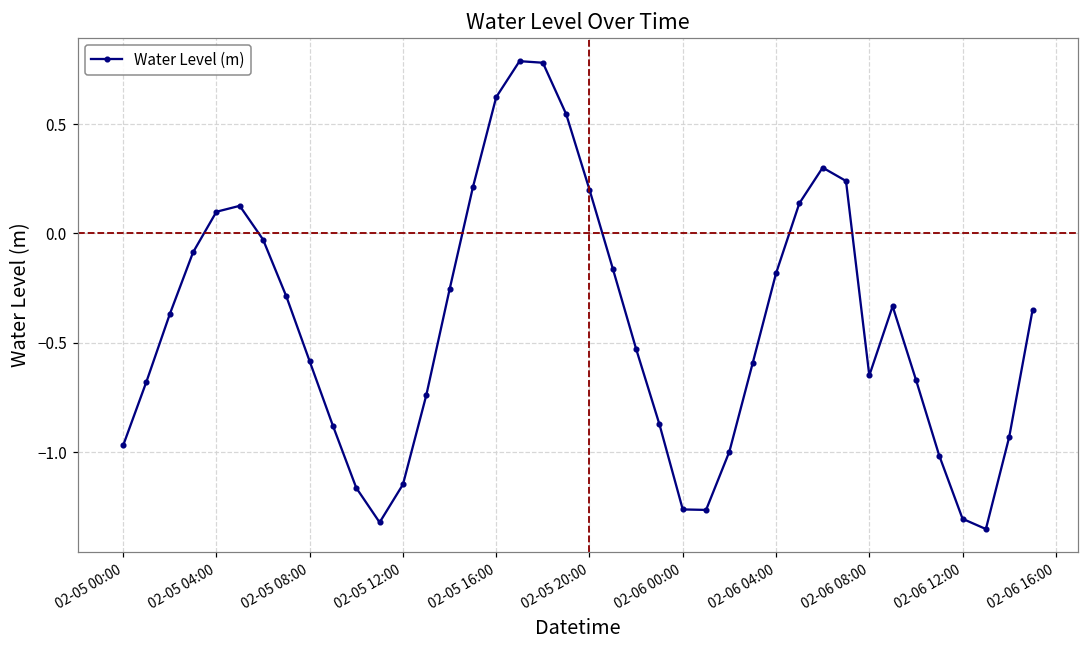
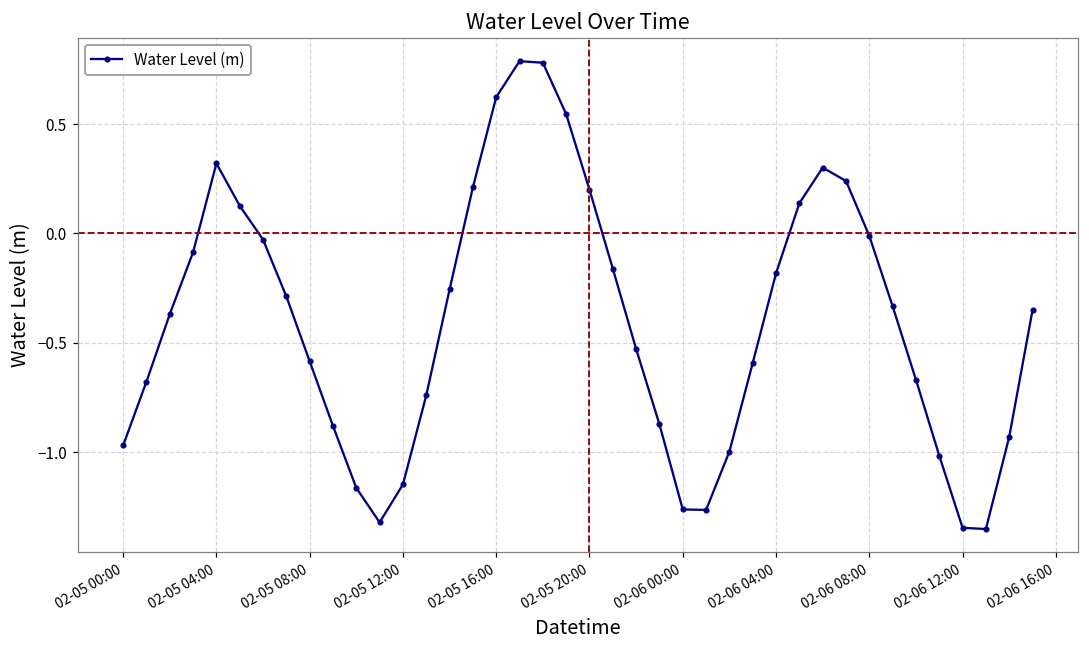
02-05 04:00: 0.10 -> 0.32
02-06 08:00: -0.65 -> -0.01
02-06 12:00: -1.31 -> -1.35
